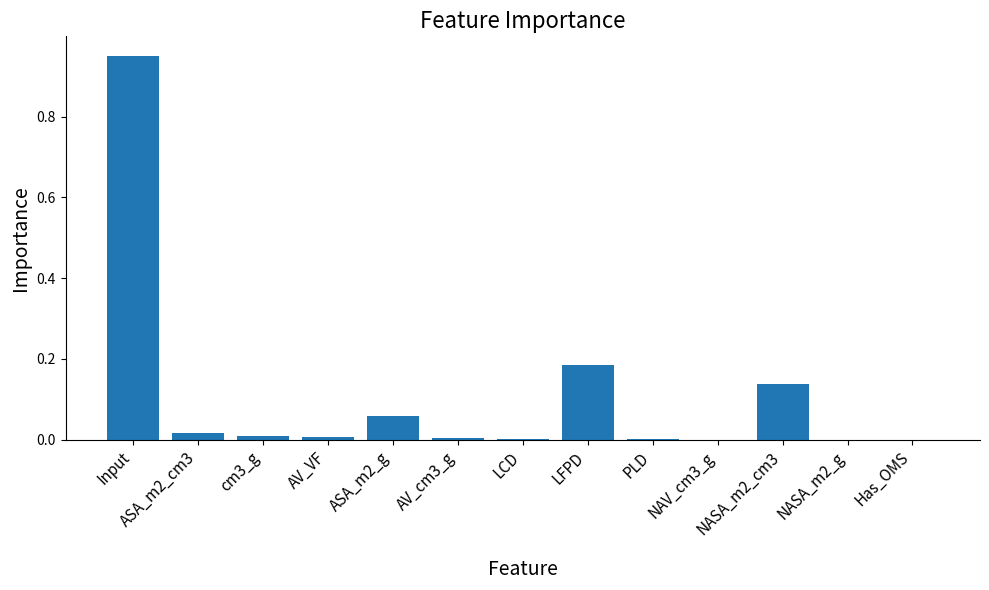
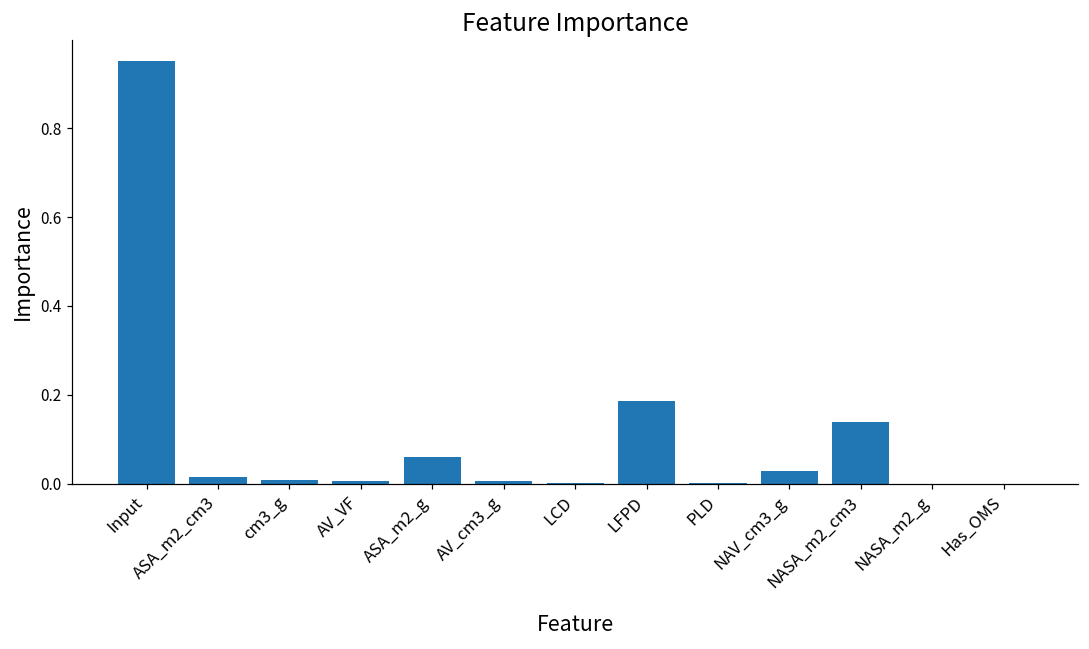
NAV_cm3_g: 0.00 -> 0.03
